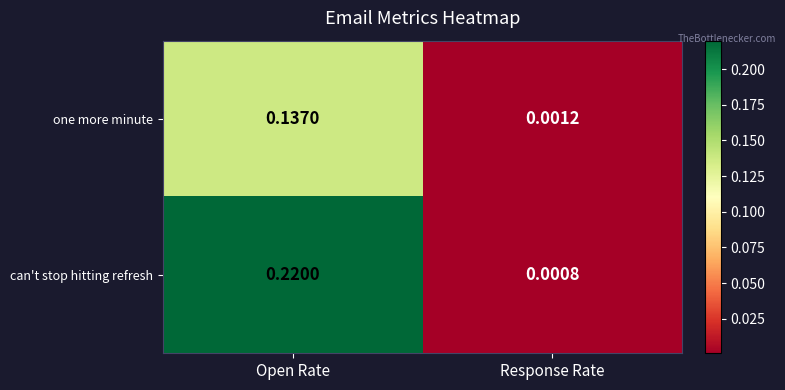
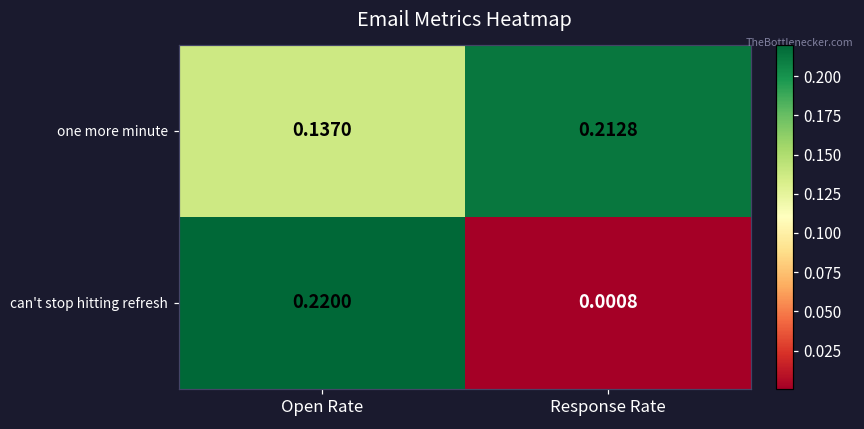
one more minute, Response Rate: 0.0012 -> 0.2128
